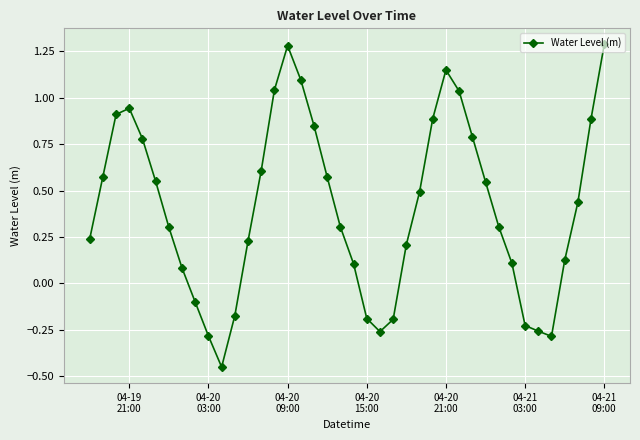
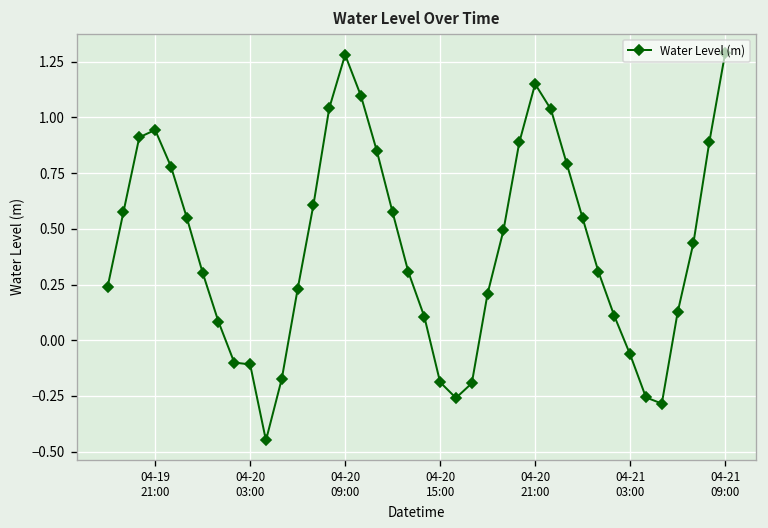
04-20 03:00: -0.28 -> -0.11
04-21 03:00: -0.23 -> -0.06
